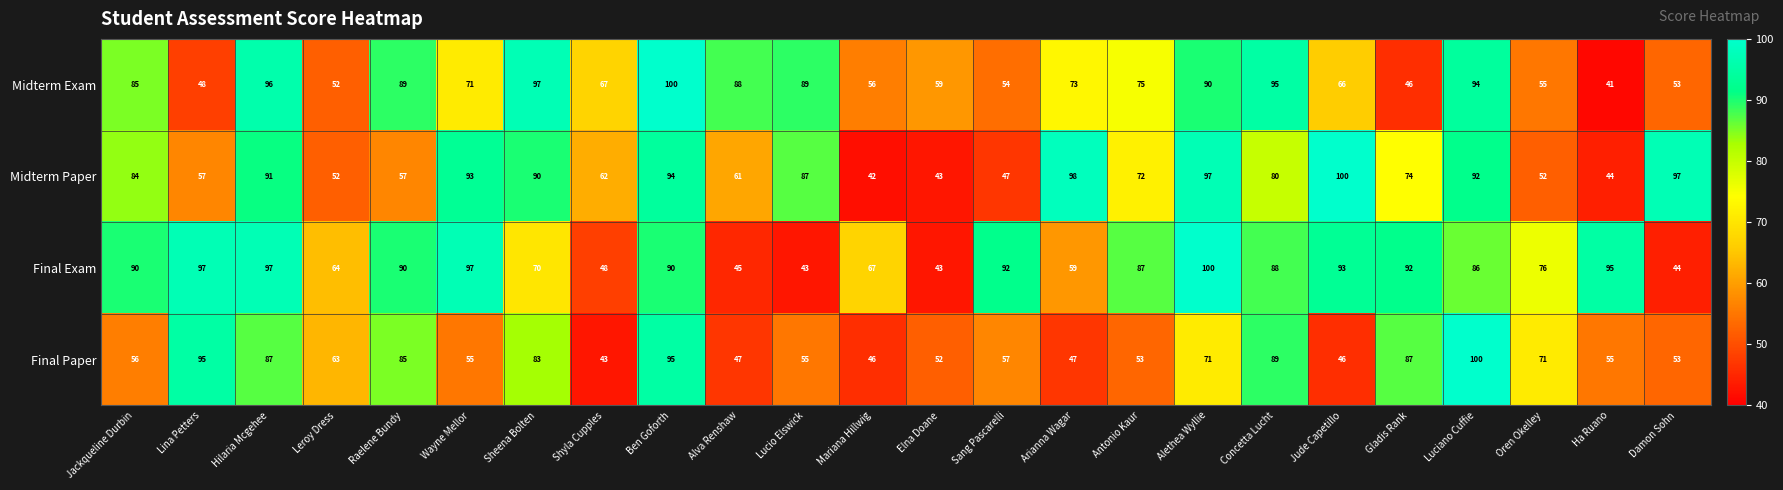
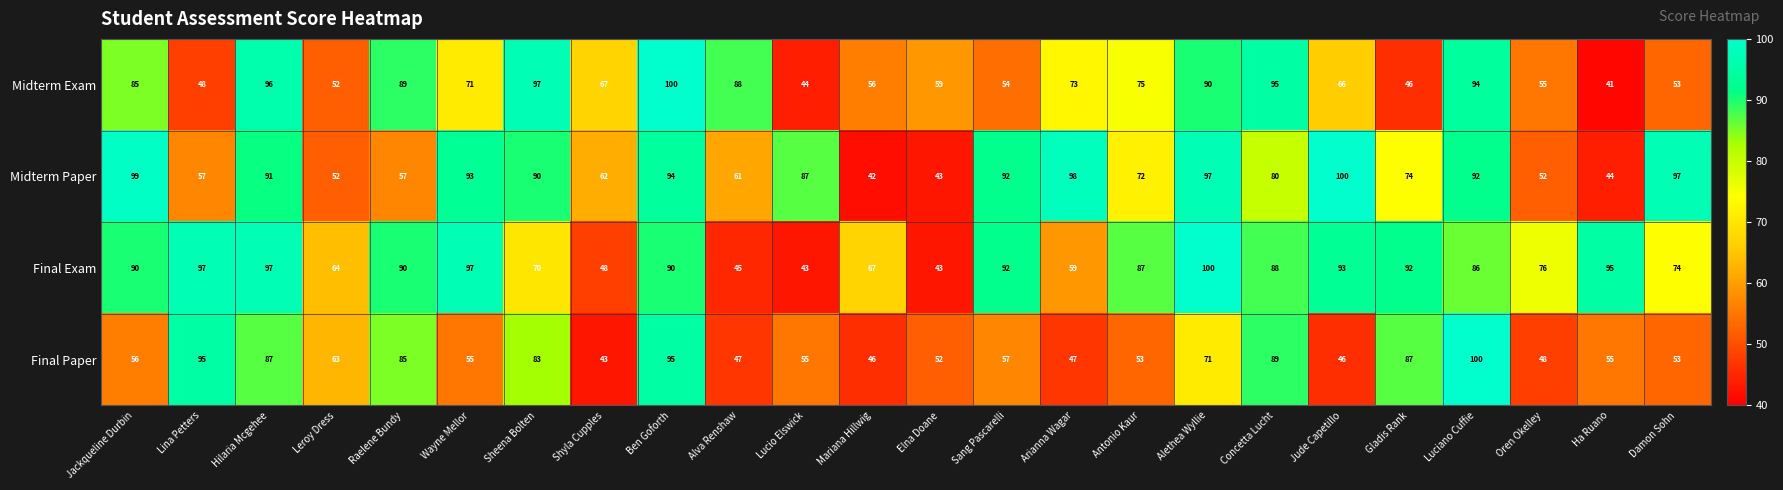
Midterm Exam, Lucio Elswick: 89 -> 44
Midterm Paper, Jackqueline Durbin: 84 -> 99
Midterm Paper, Sang Pascarelli: 47 -> 92
Final Exam, Damon Sohn: 44 -> 74
Final Paper, Oren Okelley: 71 -> 48
